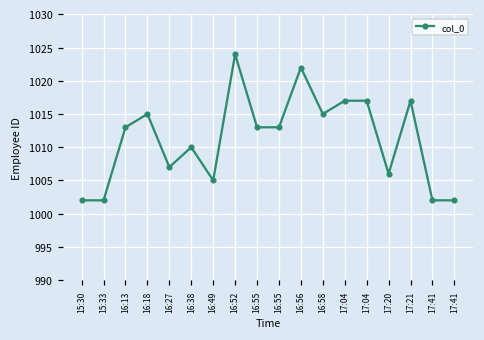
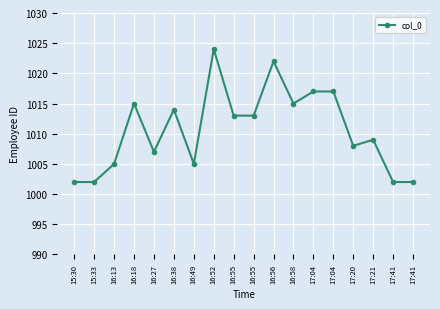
16:13: 1013 -> 1005
16:38: 1010 -> 1014
17:20: 1006 -> 1008
17:21: 1017 -> 1009
